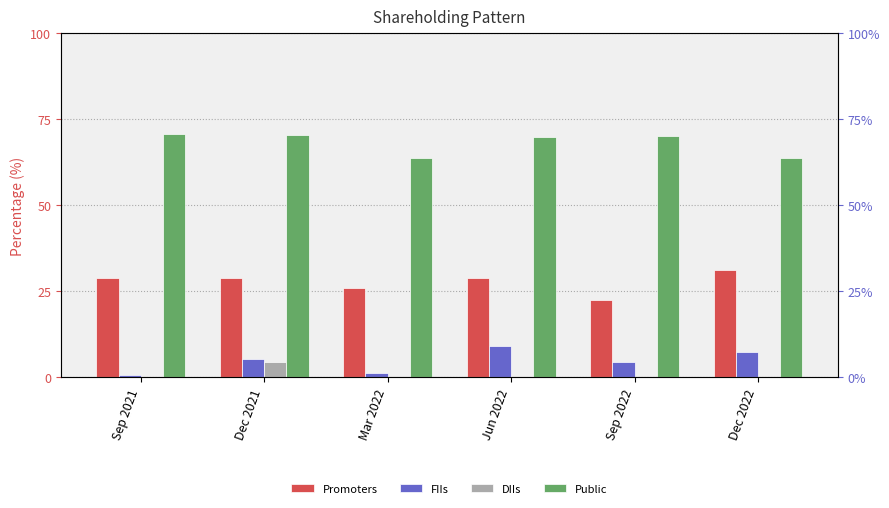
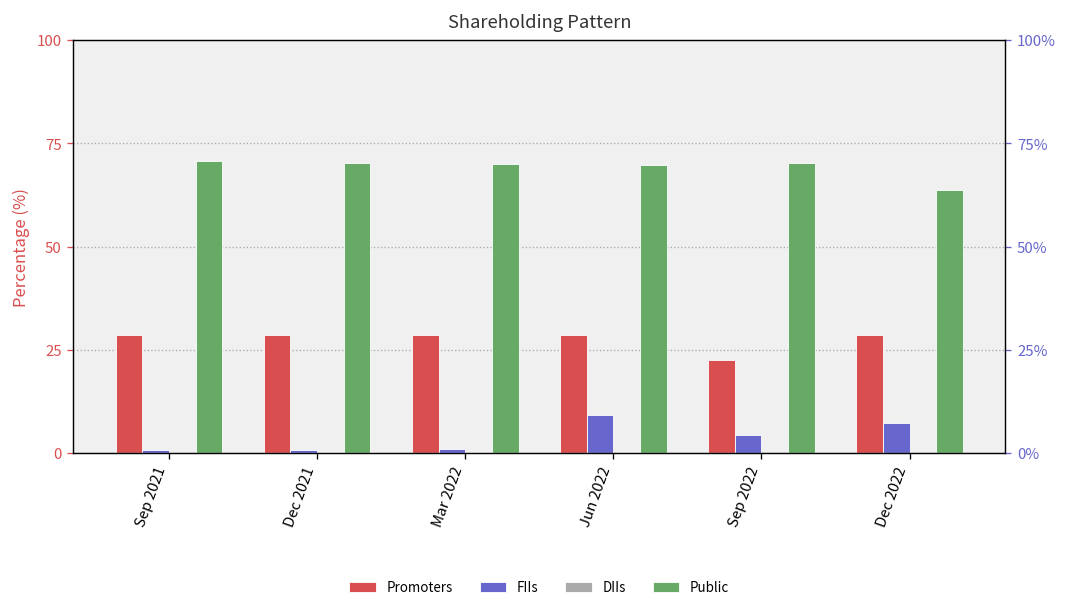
FIIs, Dec 2021: 5 -> 1
DIIs, Dec 2021: 4 -> 0
Promoters, Mar 2022: 26 -> 29
Public, Mar 2022: 64 -> 70
Promoters, Dec 2022: 31 -> 29
